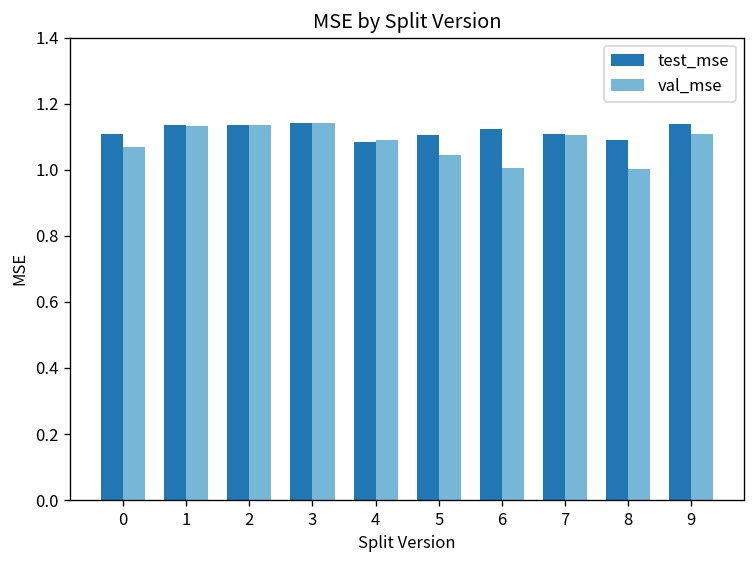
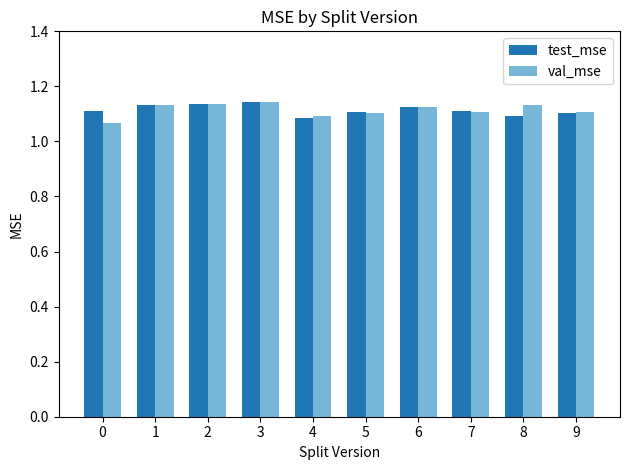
val_mse, 5: 1.04 -> 1.10
val_mse, 6: 1.00 -> 1.12
val_mse, 8: 1.00 -> 1.13
test_mse, 9: 1.14 -> 1.11
